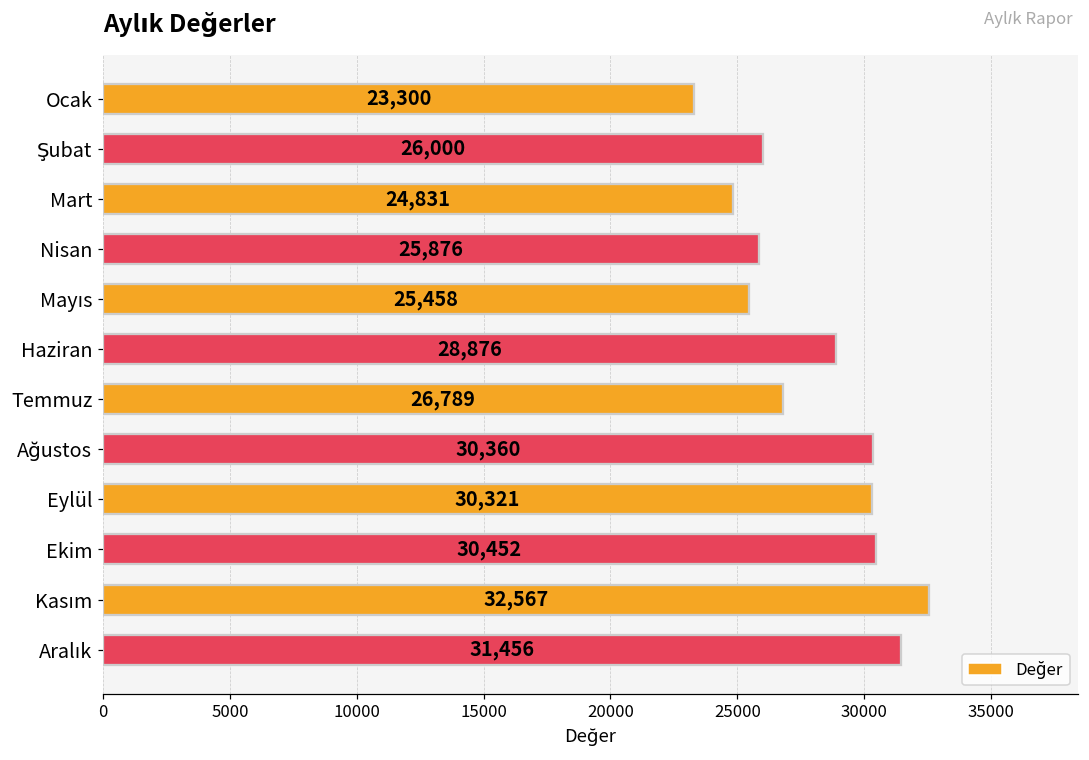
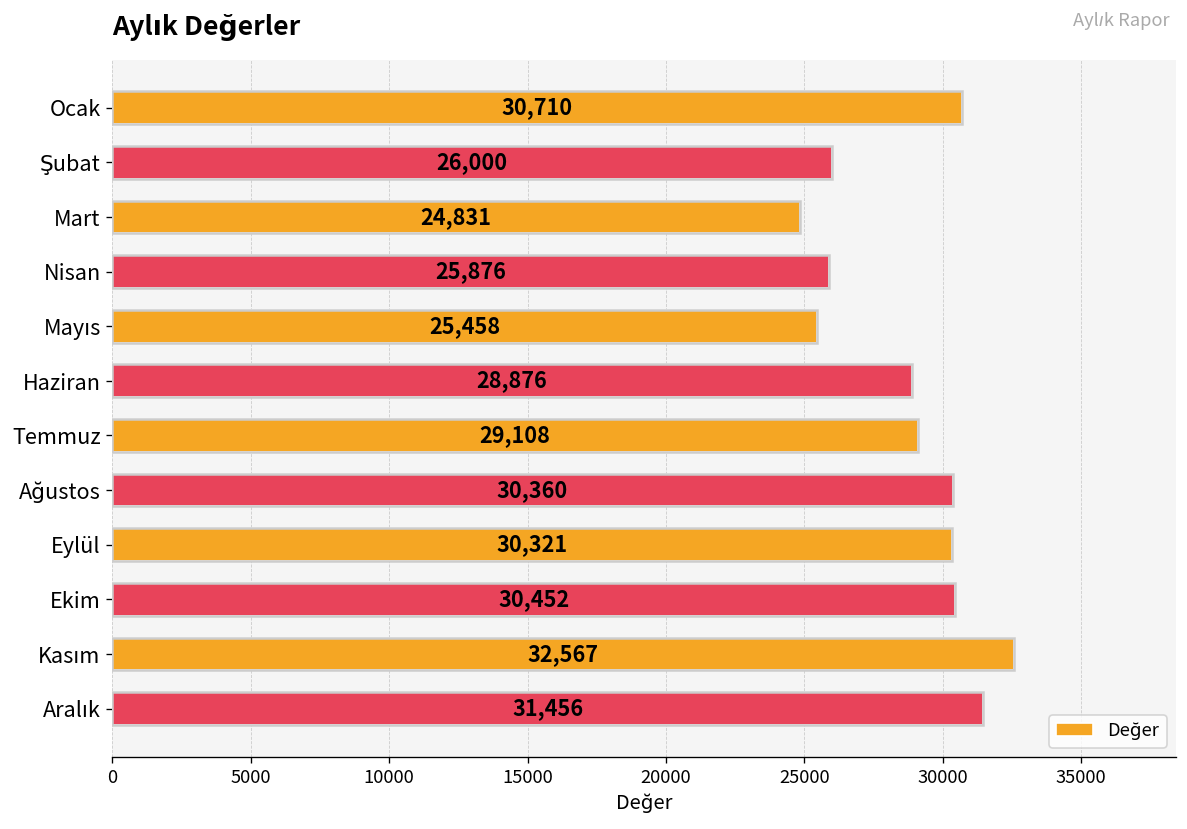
Ocak: 23,300 -> 30,710
Temmuz: 26,789 -> 29,108
